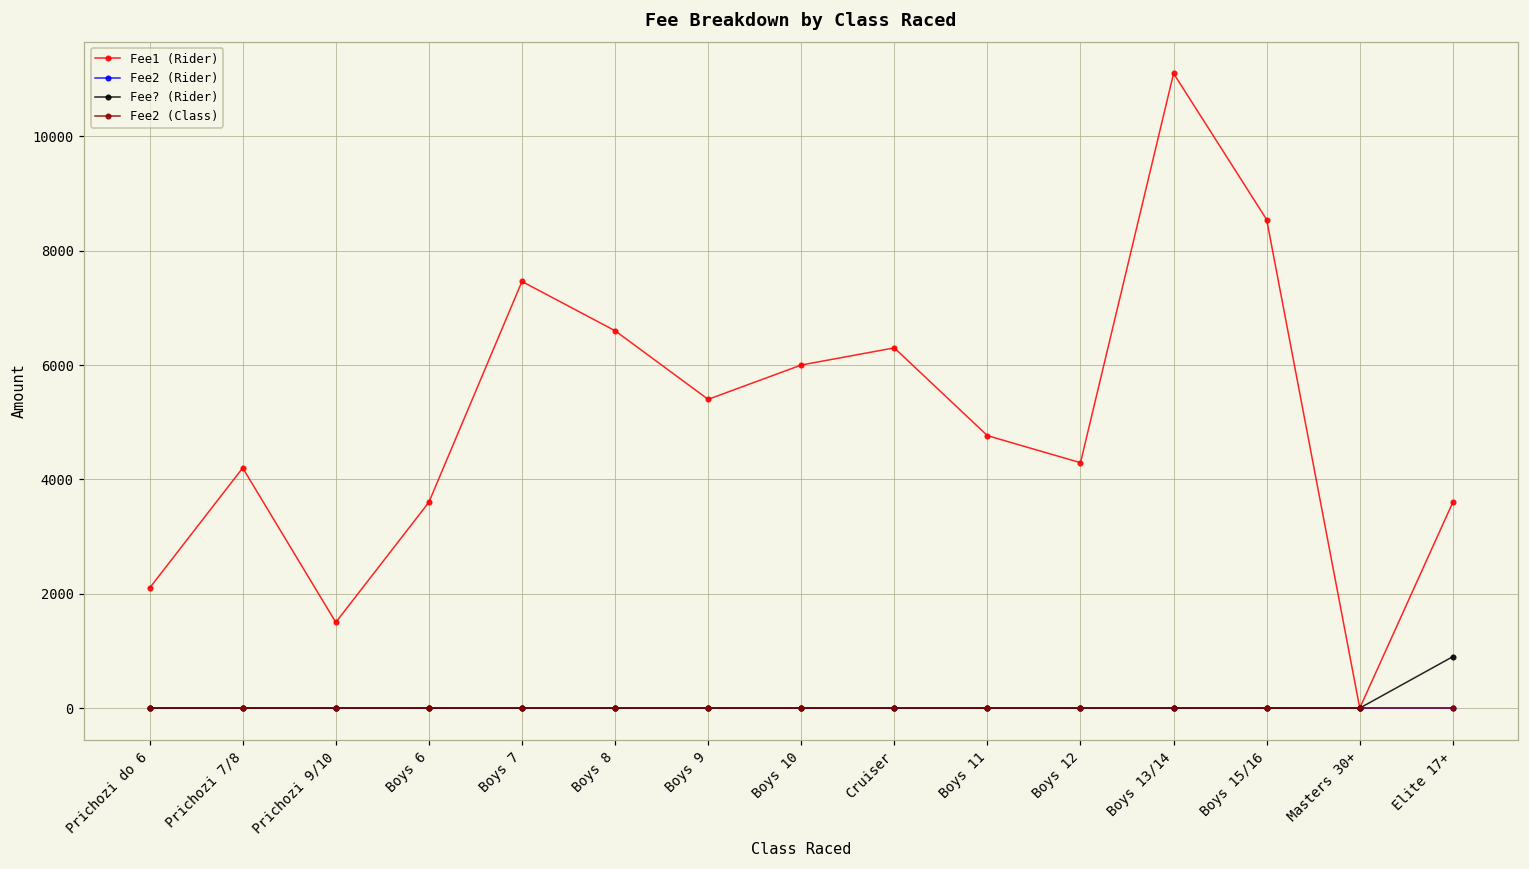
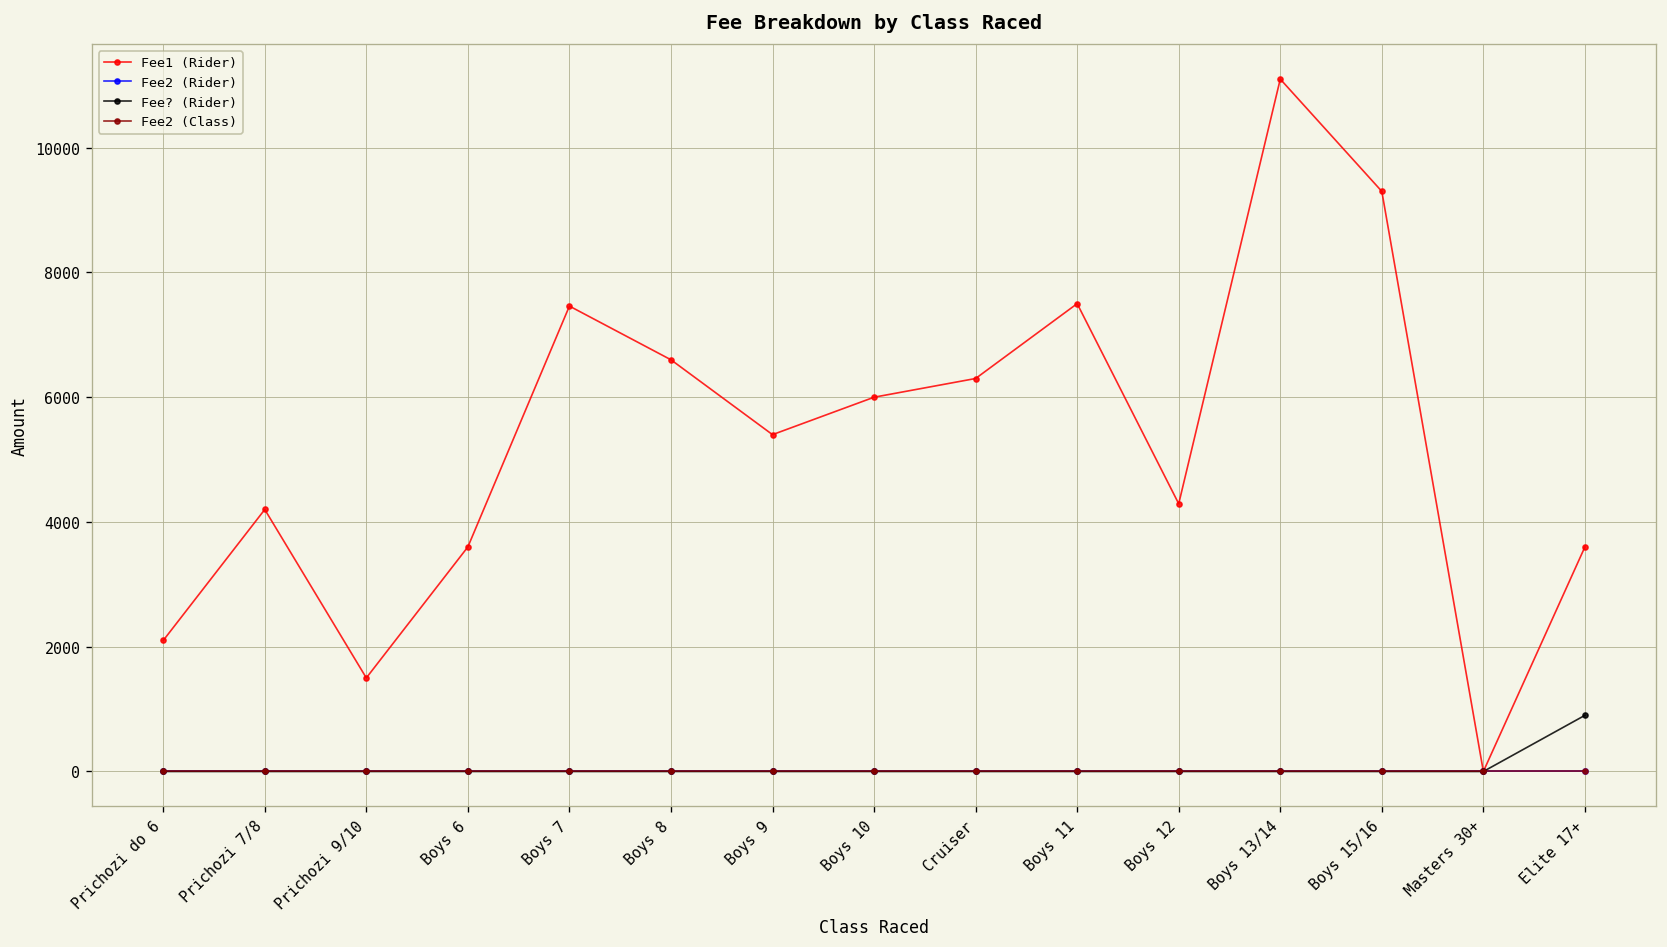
Fee1 (Rider), Boys 11: 4800 -> 7500
Fee1 (Rider), Boys 15/16: 8500 -> 9300
